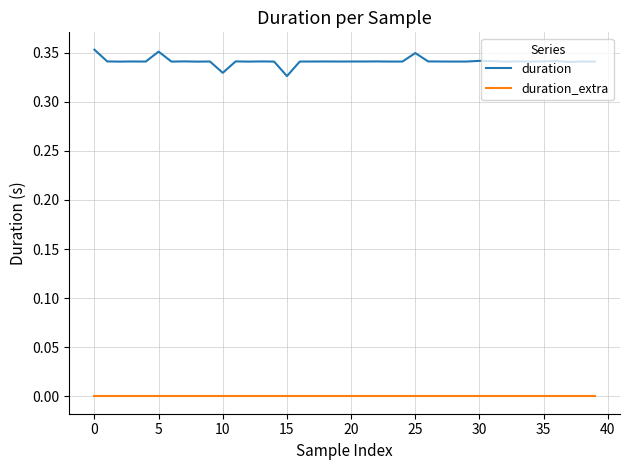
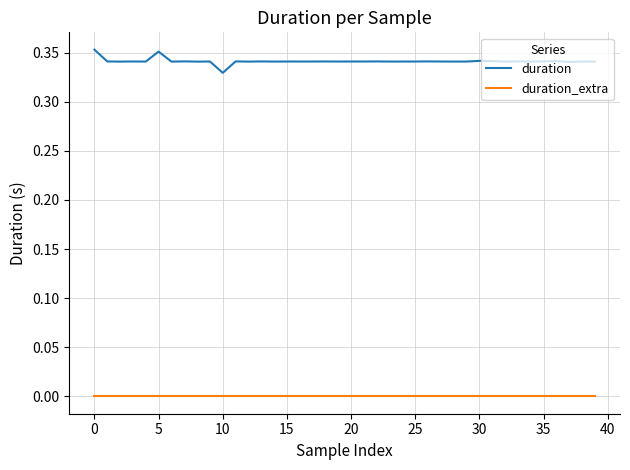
duration, 15: 0.33 -> 0.34
duration, 25: 0.35 -> 0.34
